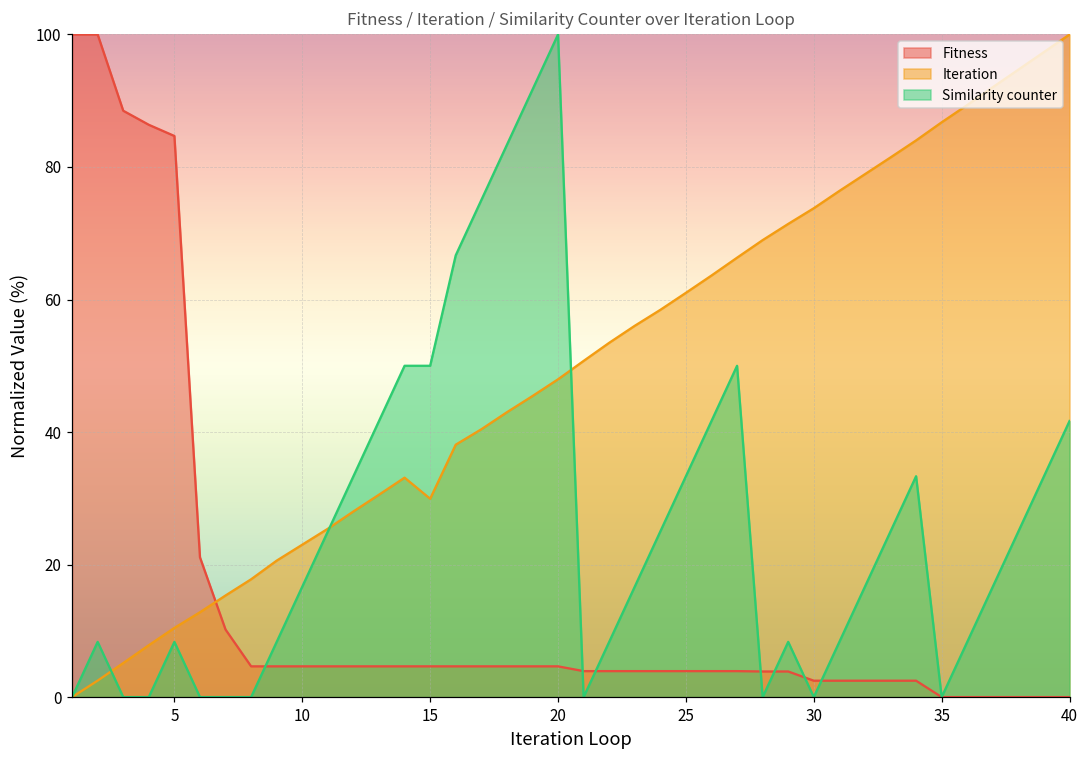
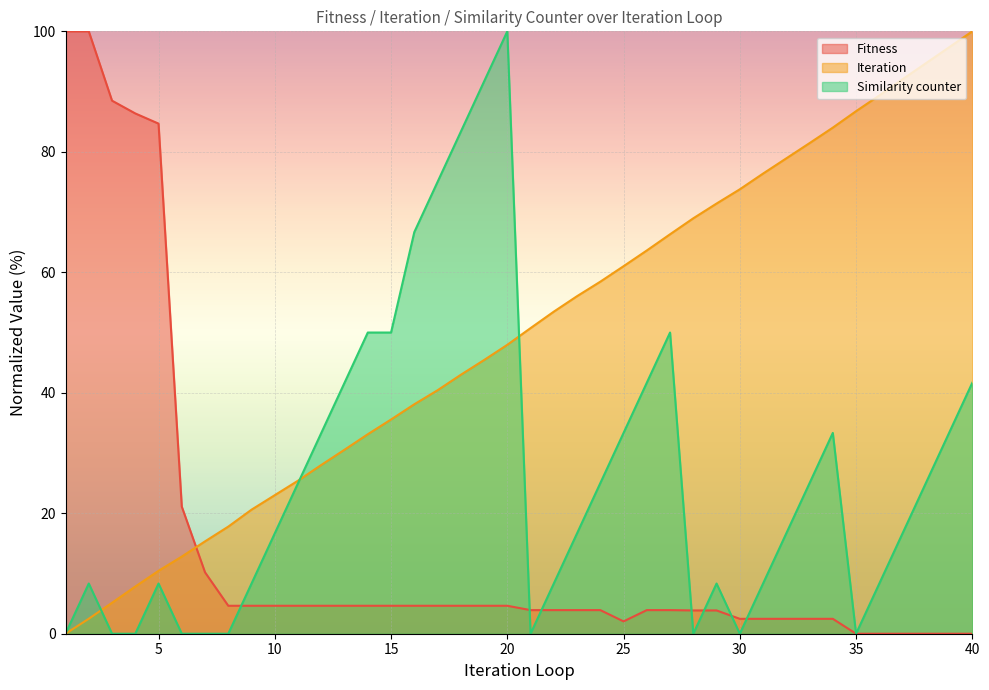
Iteration, 15: 30 -> 36
Fitness, 25: 4 -> 2
